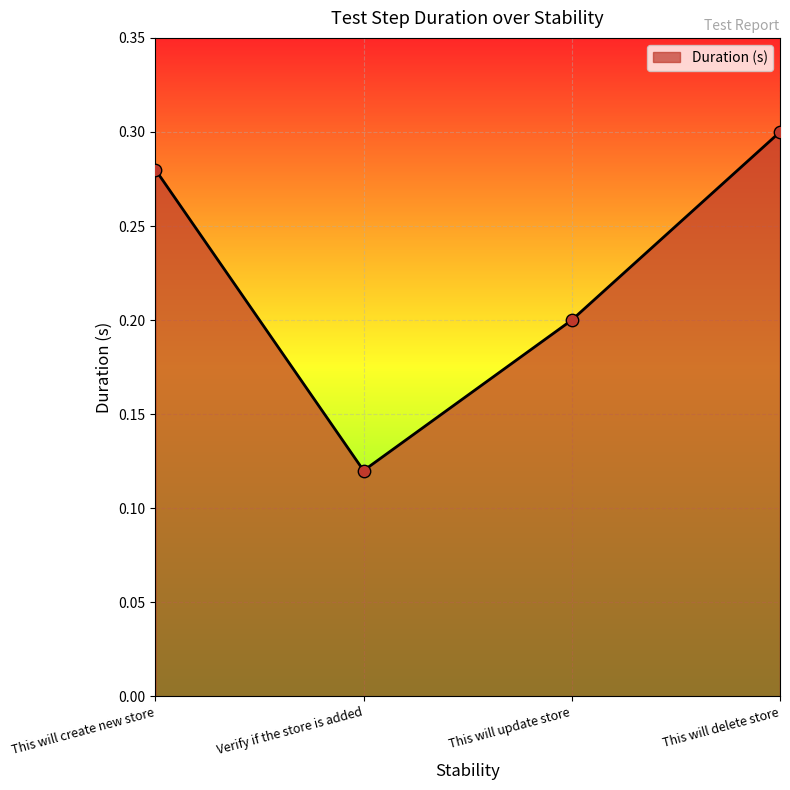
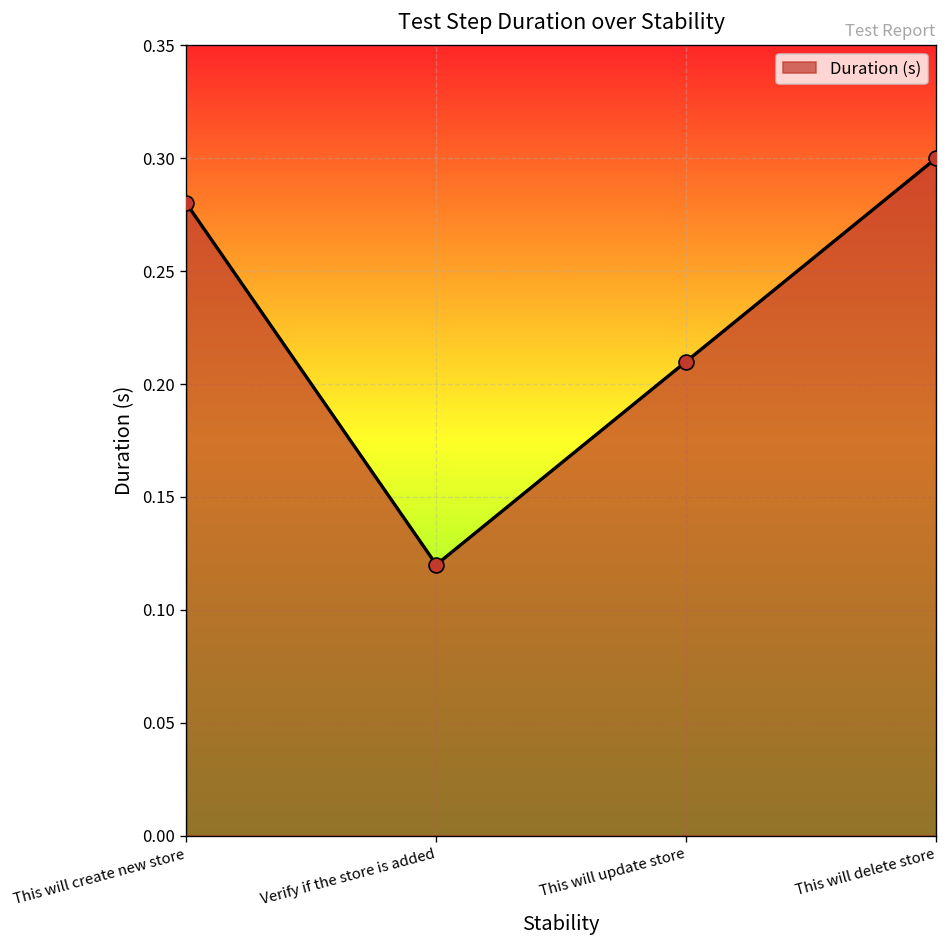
This will update store: 0.20 -> 0.21
